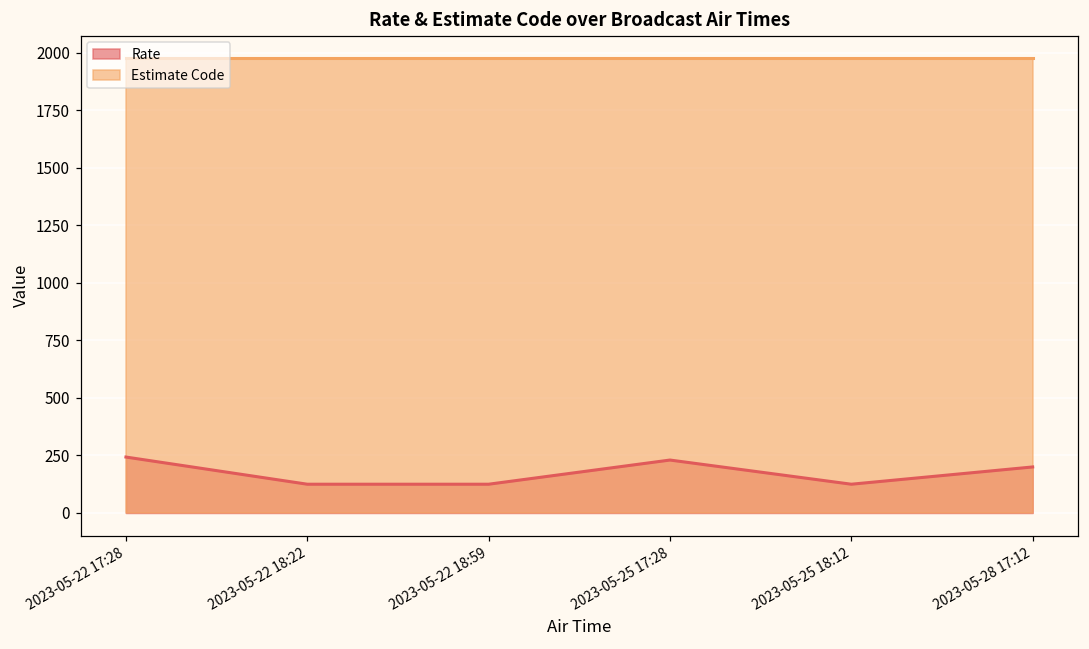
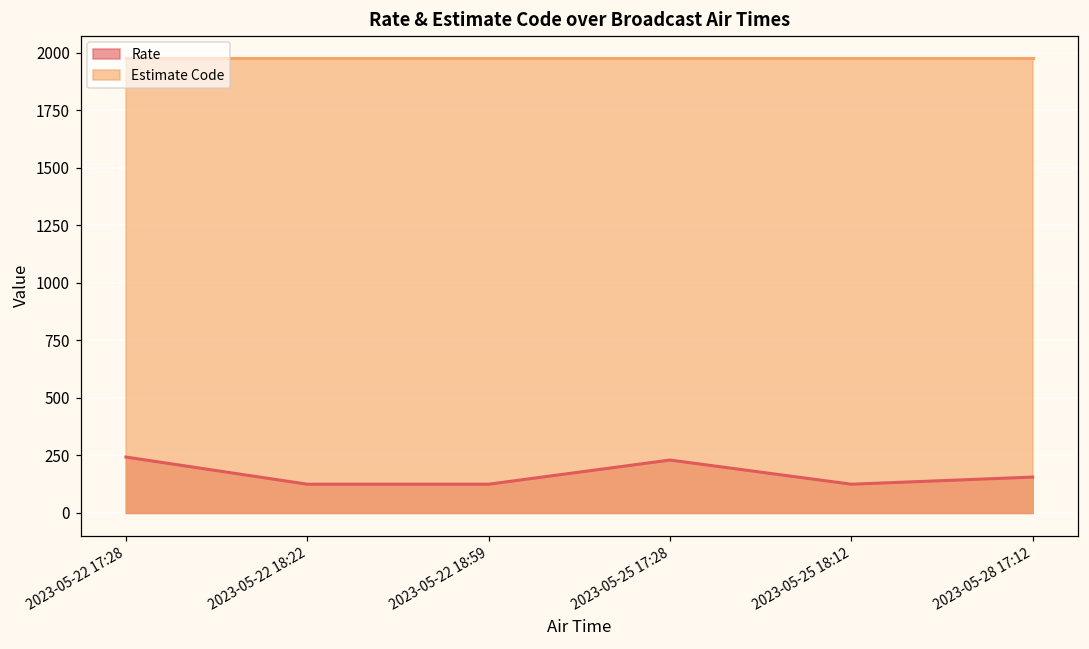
Rate, 2023-05-28 17:12: 200 -> 160
